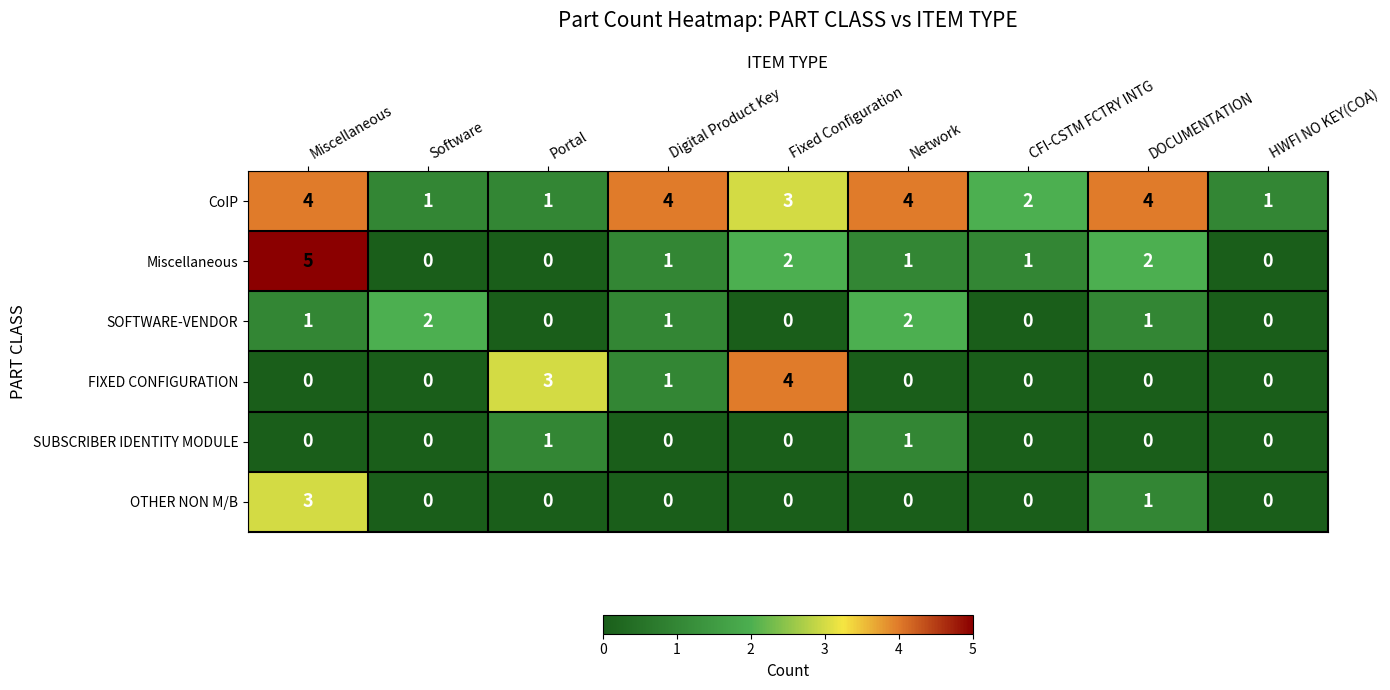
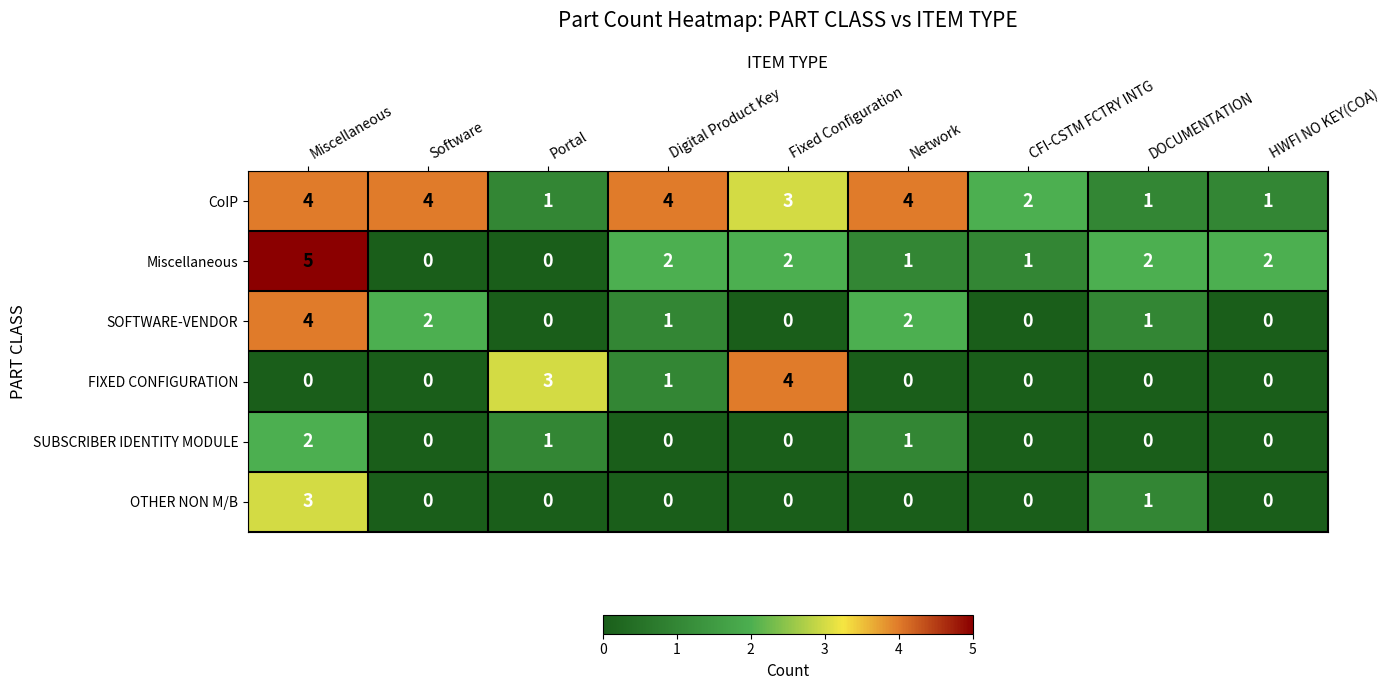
CoIP, Software: 1 -> 4
CoIP, DOCUMENTATION: 4 -> 1
Miscellaneous, Digital Product Key: 1 -> 2
Miscellaneous, HWFI NO KEY(COA): 0 -> 2
SOFTWARE-VENDOR, Miscellaneous: 1 -> 4
SUBSCRIBER IDENTITY MODULE, Miscellaneous: 0 -> 2
